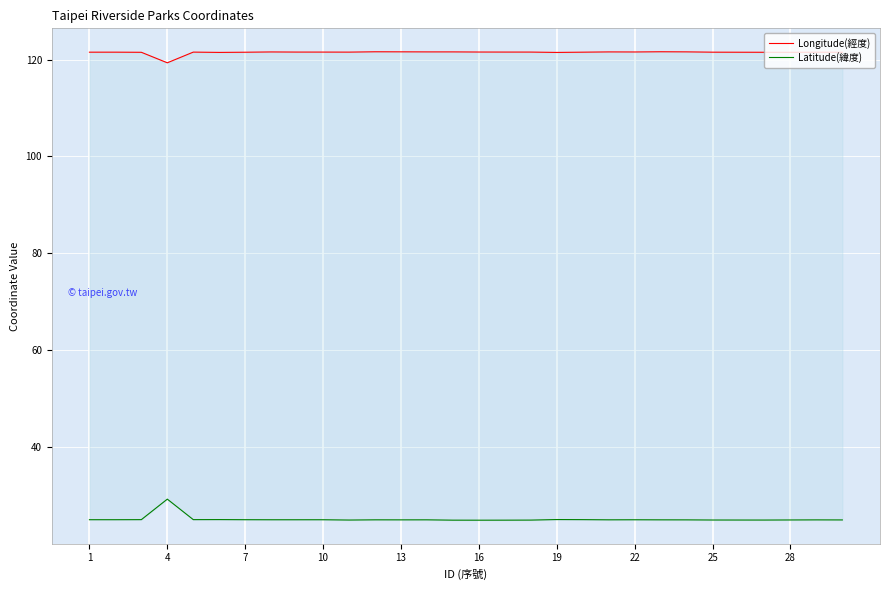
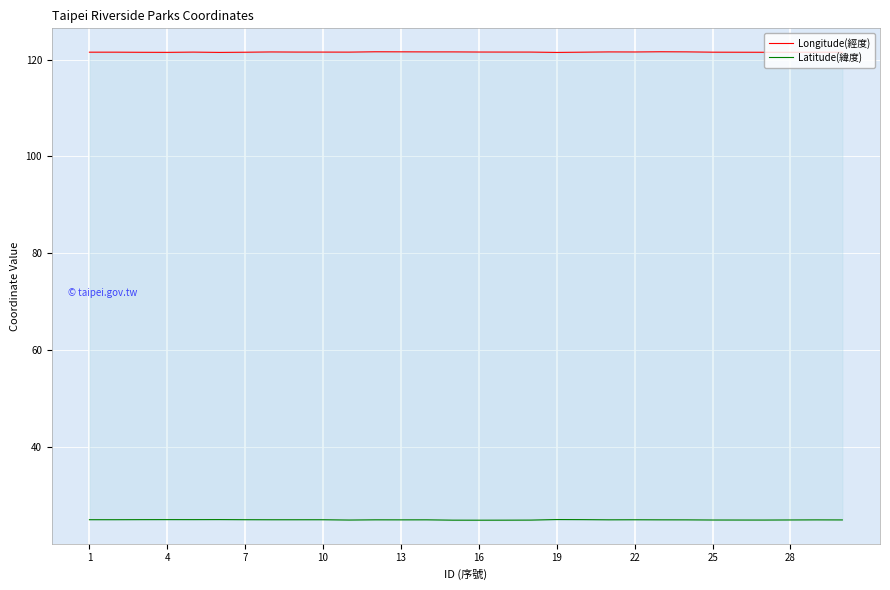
Longitude(經度), 4: 119 -> 121
Latitude(緯度), 4: 29 -> 25
